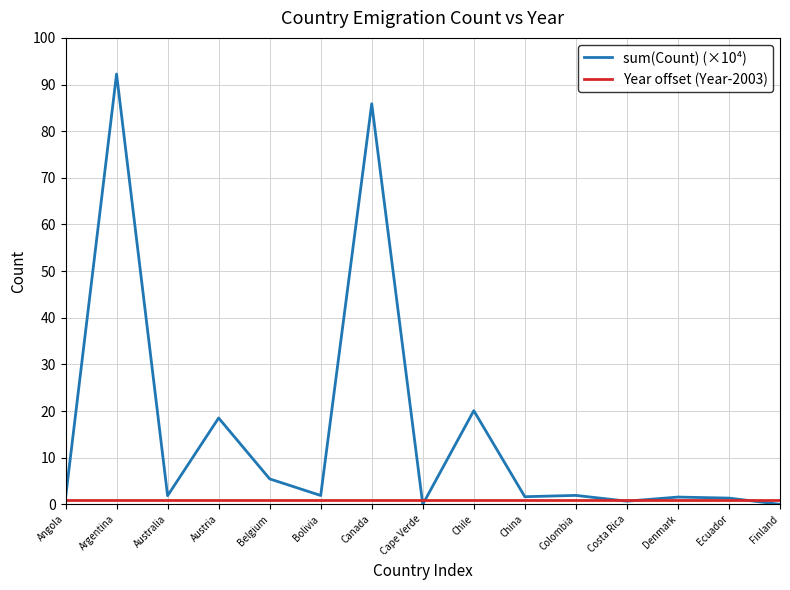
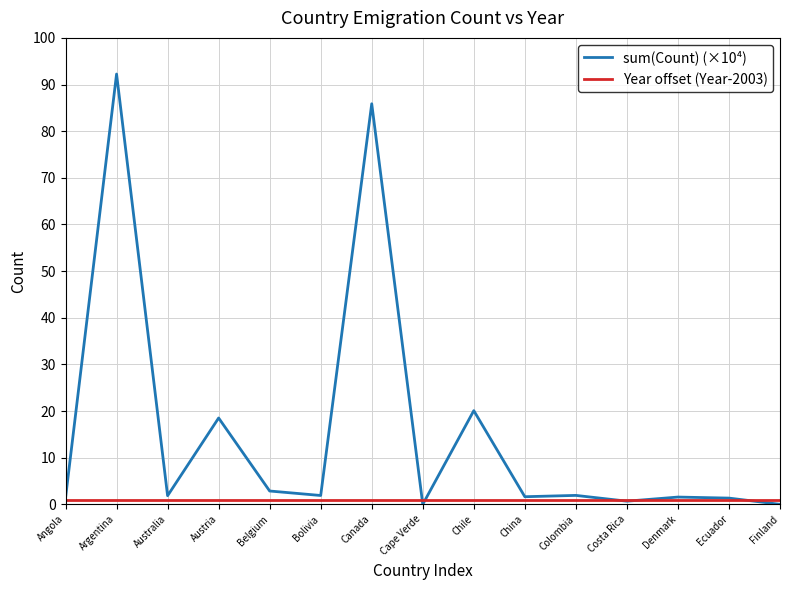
sum(Count) (×10⁴), Belgium: 5 -> 3
